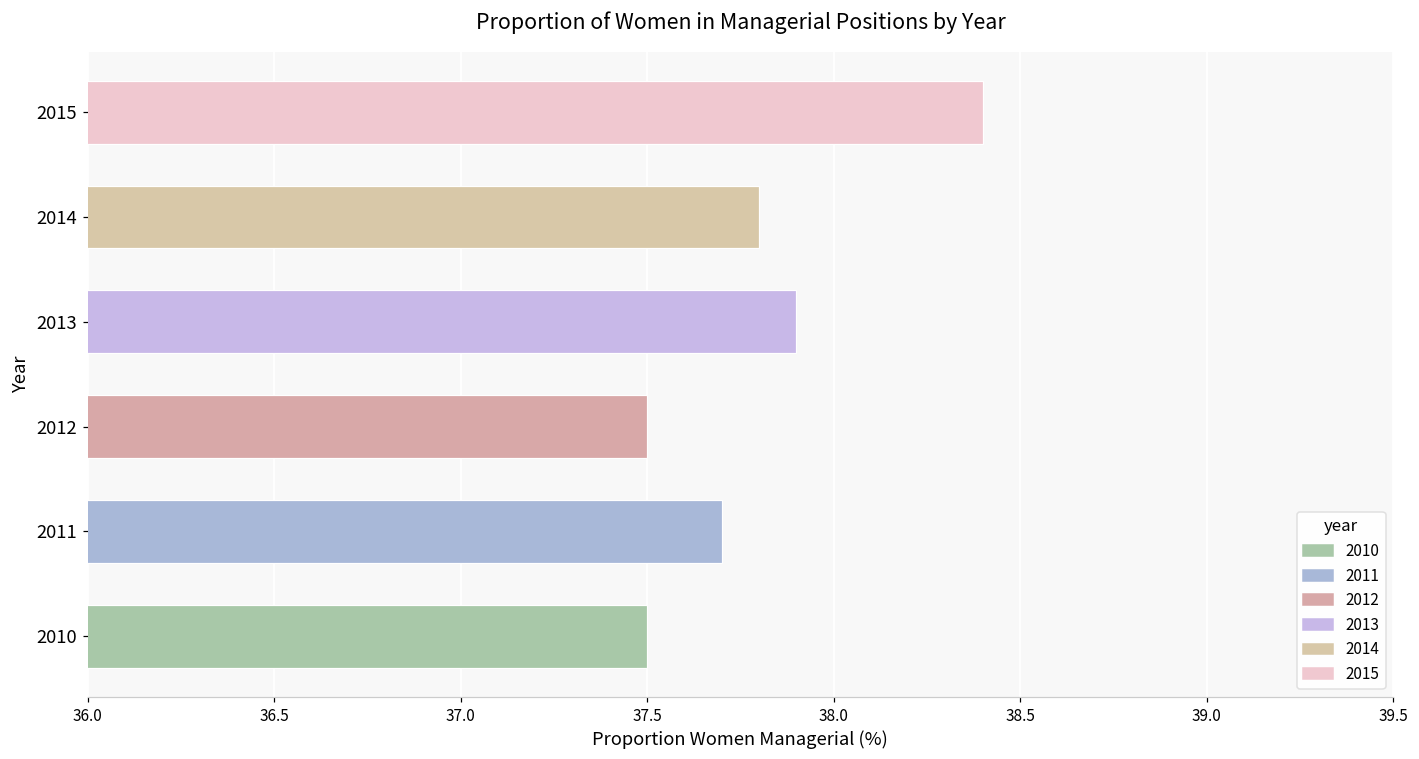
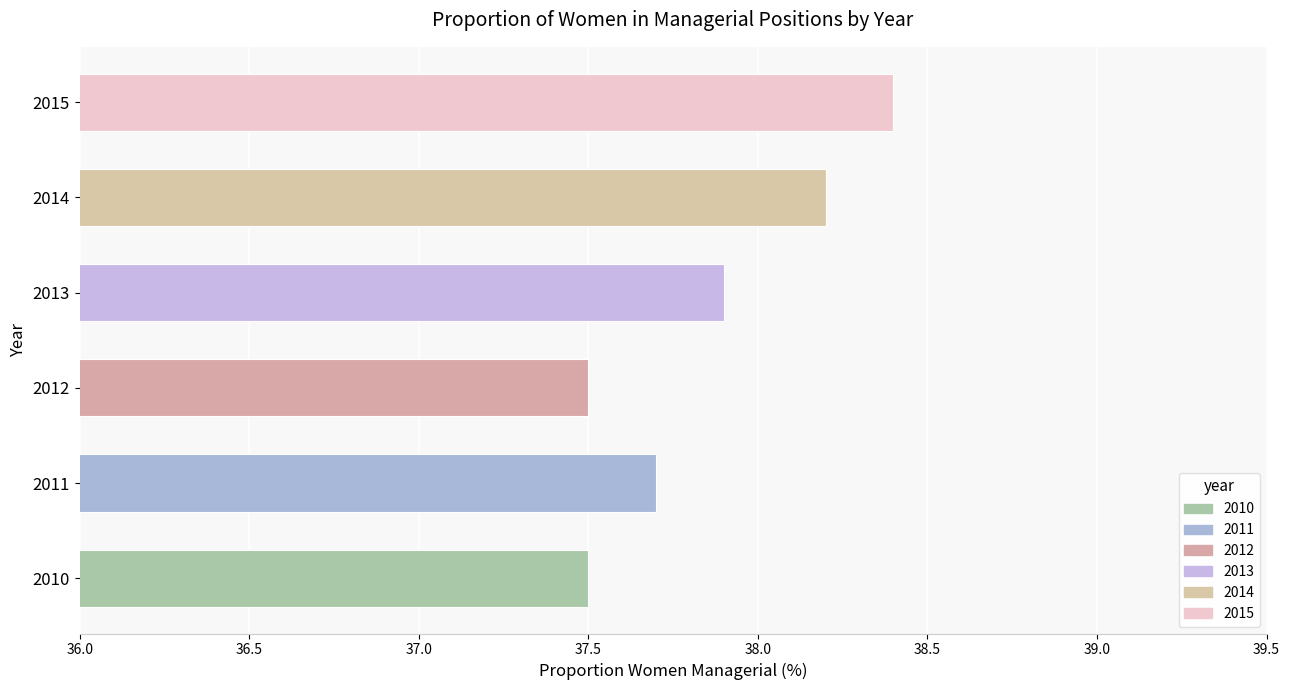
2014: 37.8 -> 38.2
